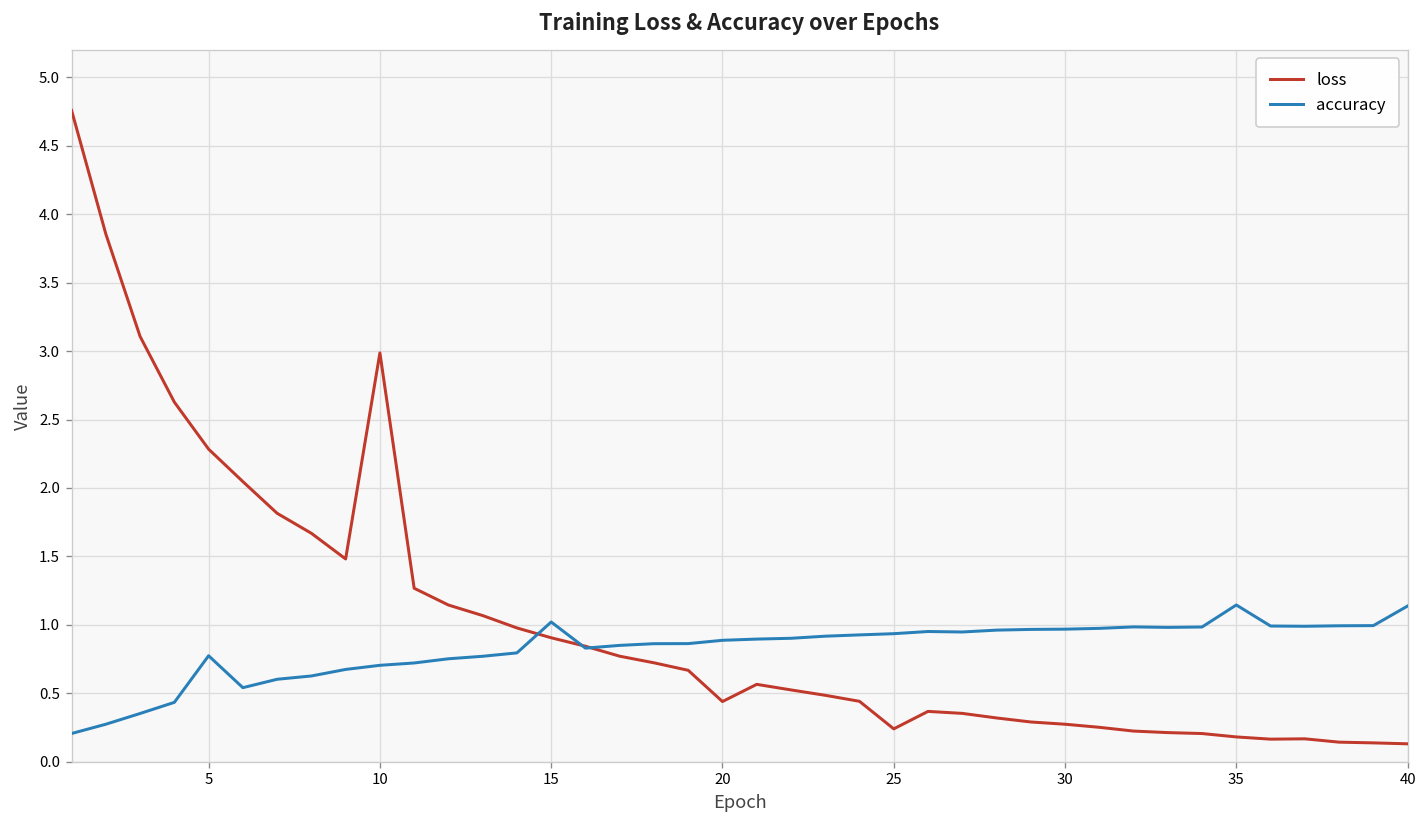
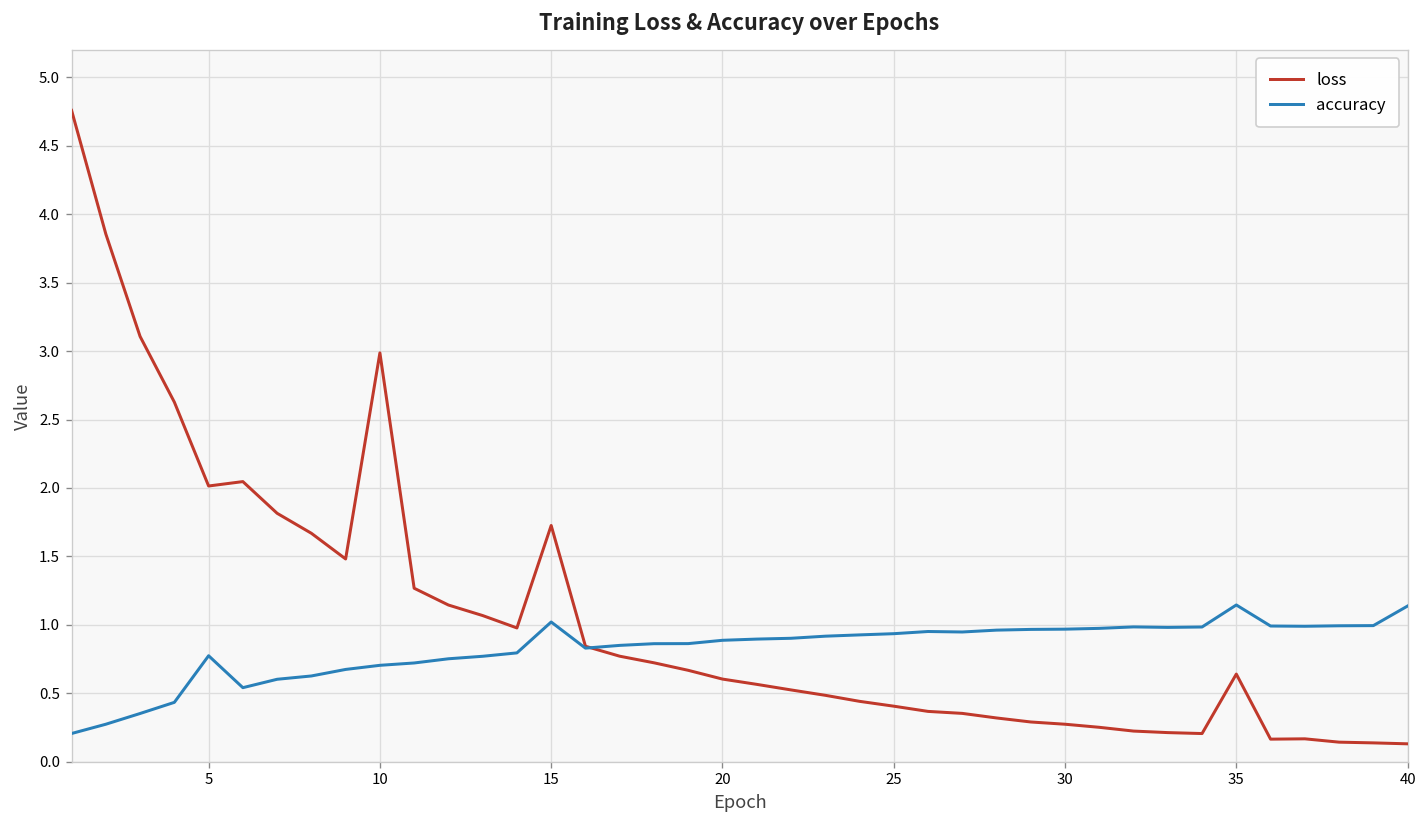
loss, 5: 2.28 -> 2.01
loss, 15: 0.91 -> 1.73
loss, 20: 0.44 -> 0.60
loss, 25: 0.24 -> 0.41
loss, 35: 0.18 -> 0.64
